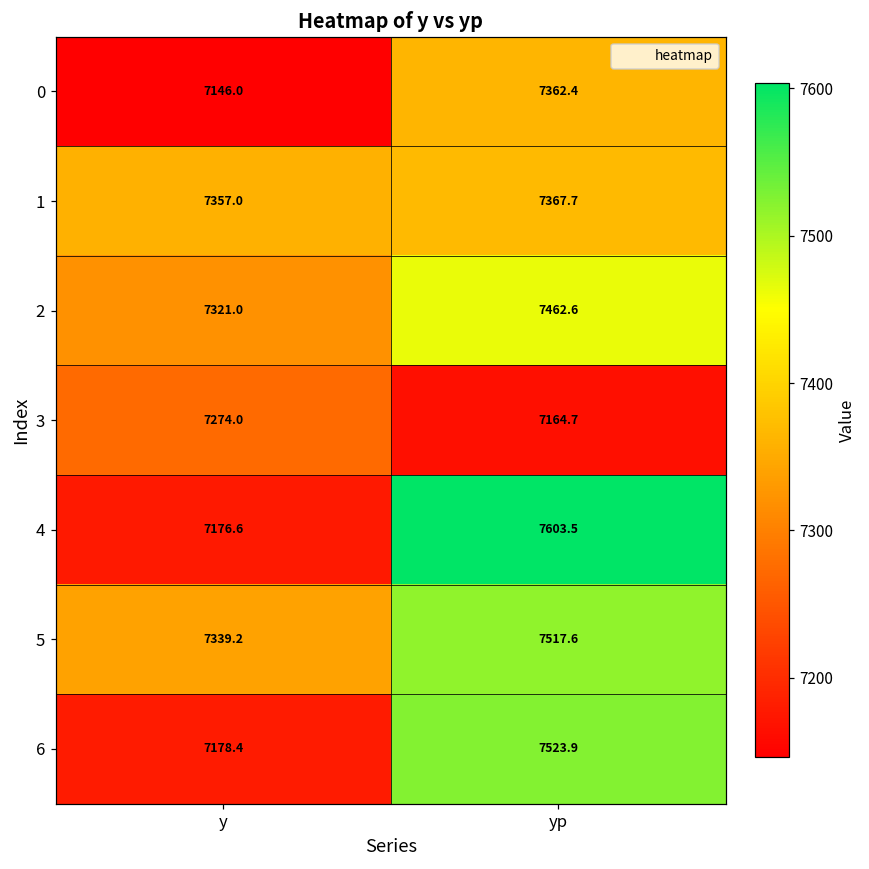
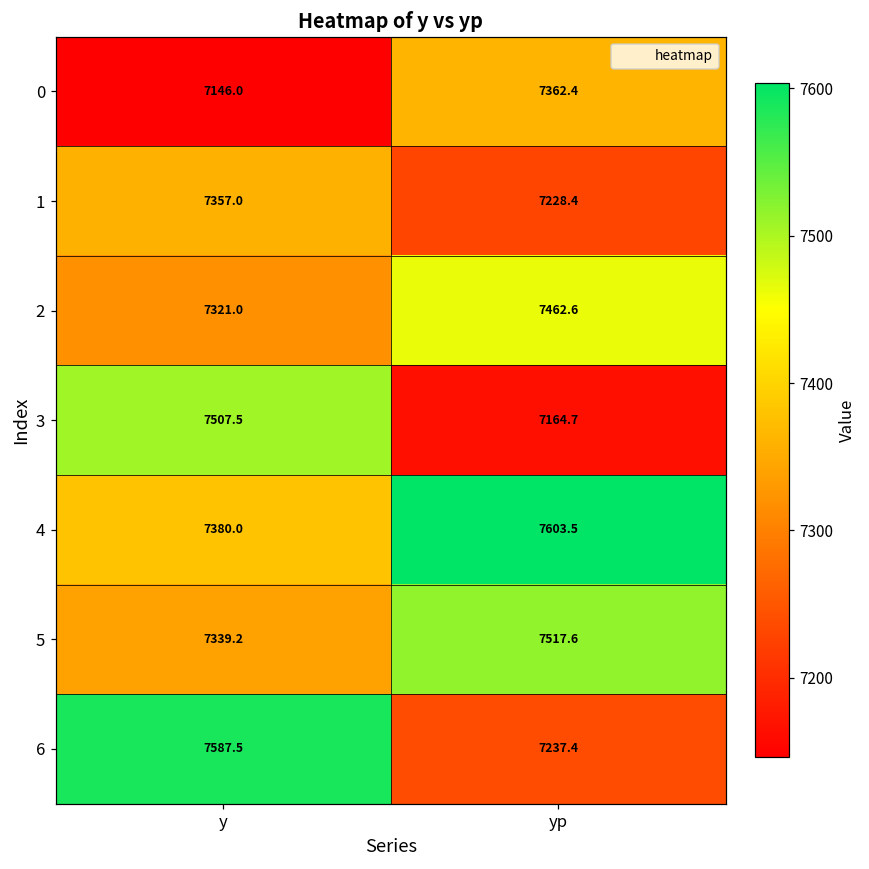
1, yp: 7367.7 -> 7228.4
3, y: 7274.0 -> 7507.5
4, y: 7176.6 -> 7380.0
6, y: 7178.4 -> 7587.5
6, yp: 7523.9 -> 7237.4
